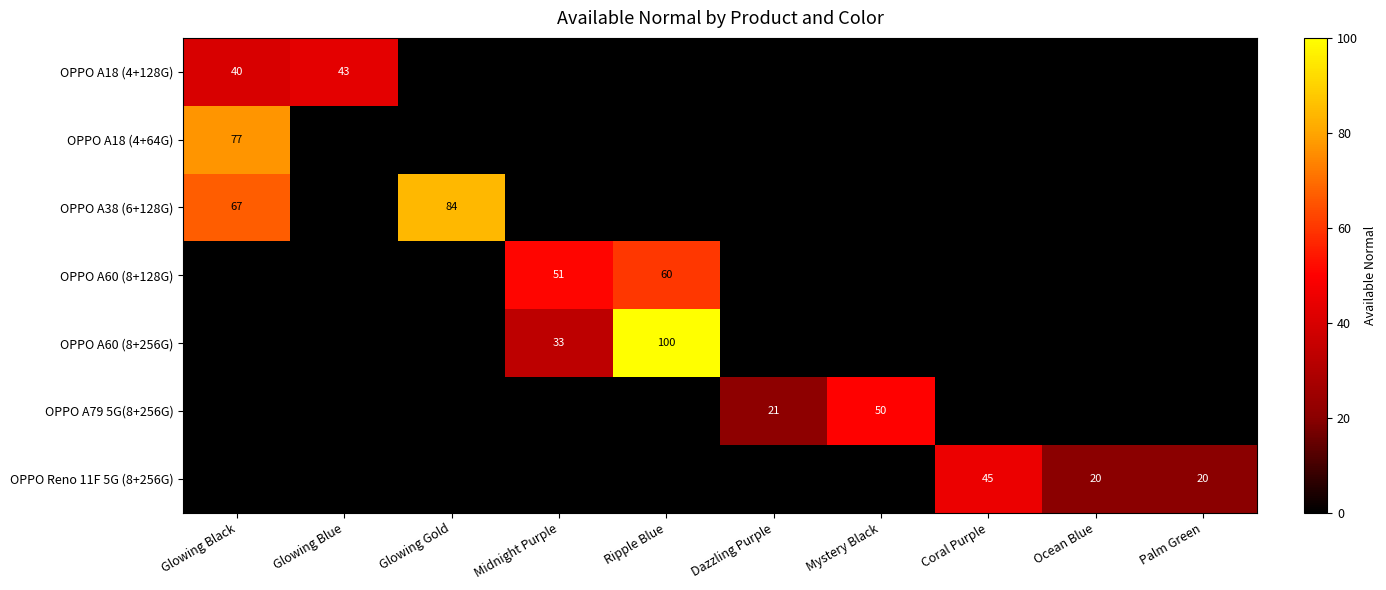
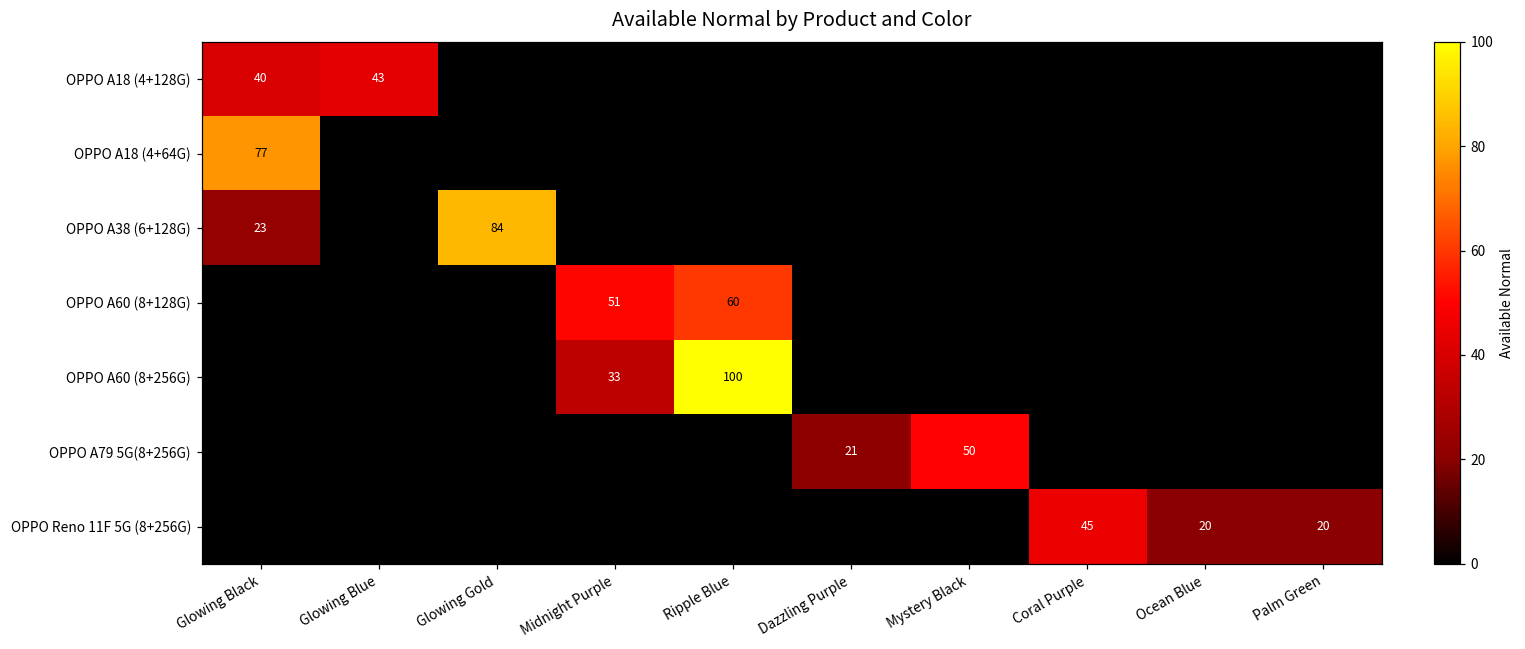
OPPO A38 (6+128G), Glowing Black: 67 -> 23
